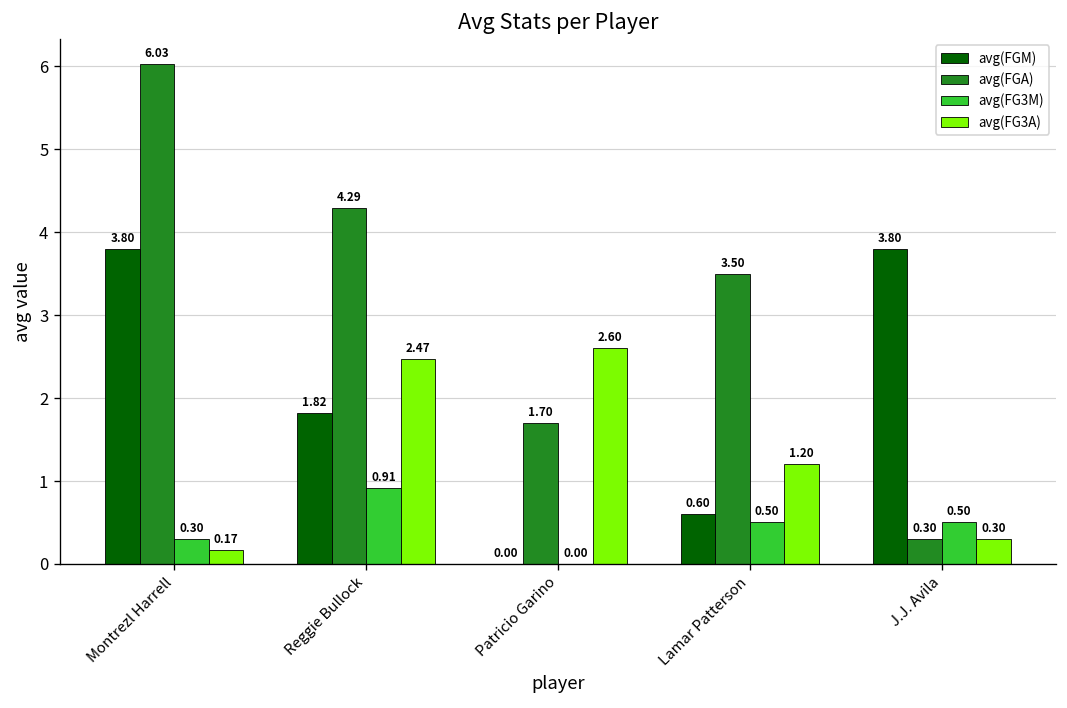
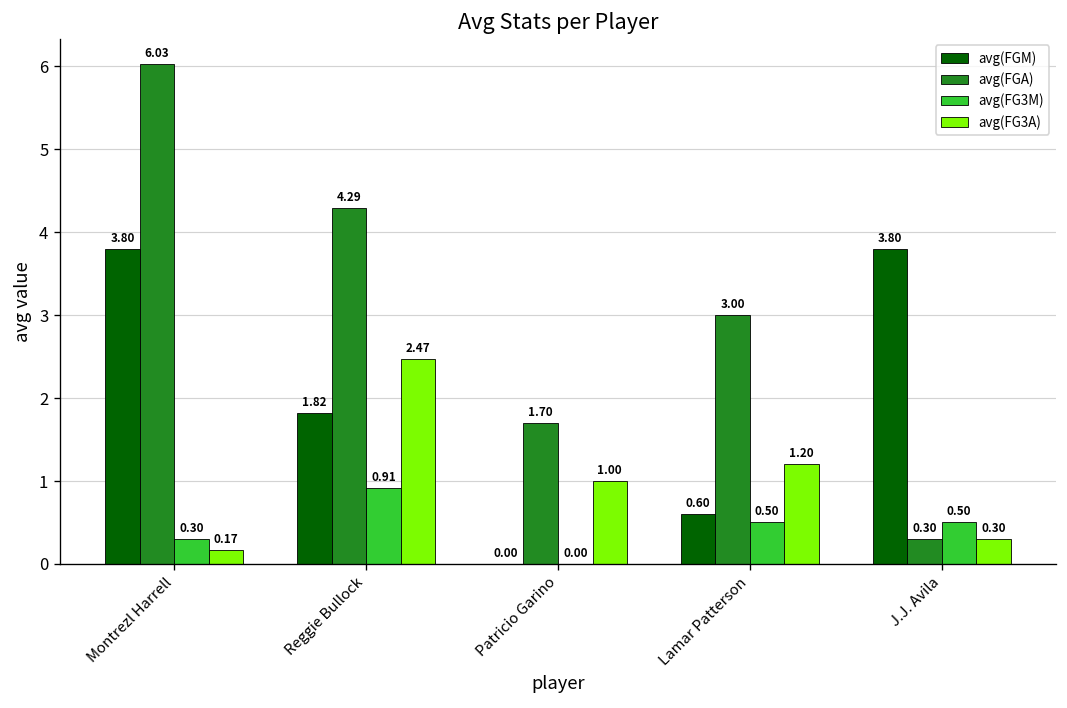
avg(FG3A), Patricio Garino: 2.60 -> 1.00
avg(FGA), Lamar Patterson: 3.50 -> 3.00
